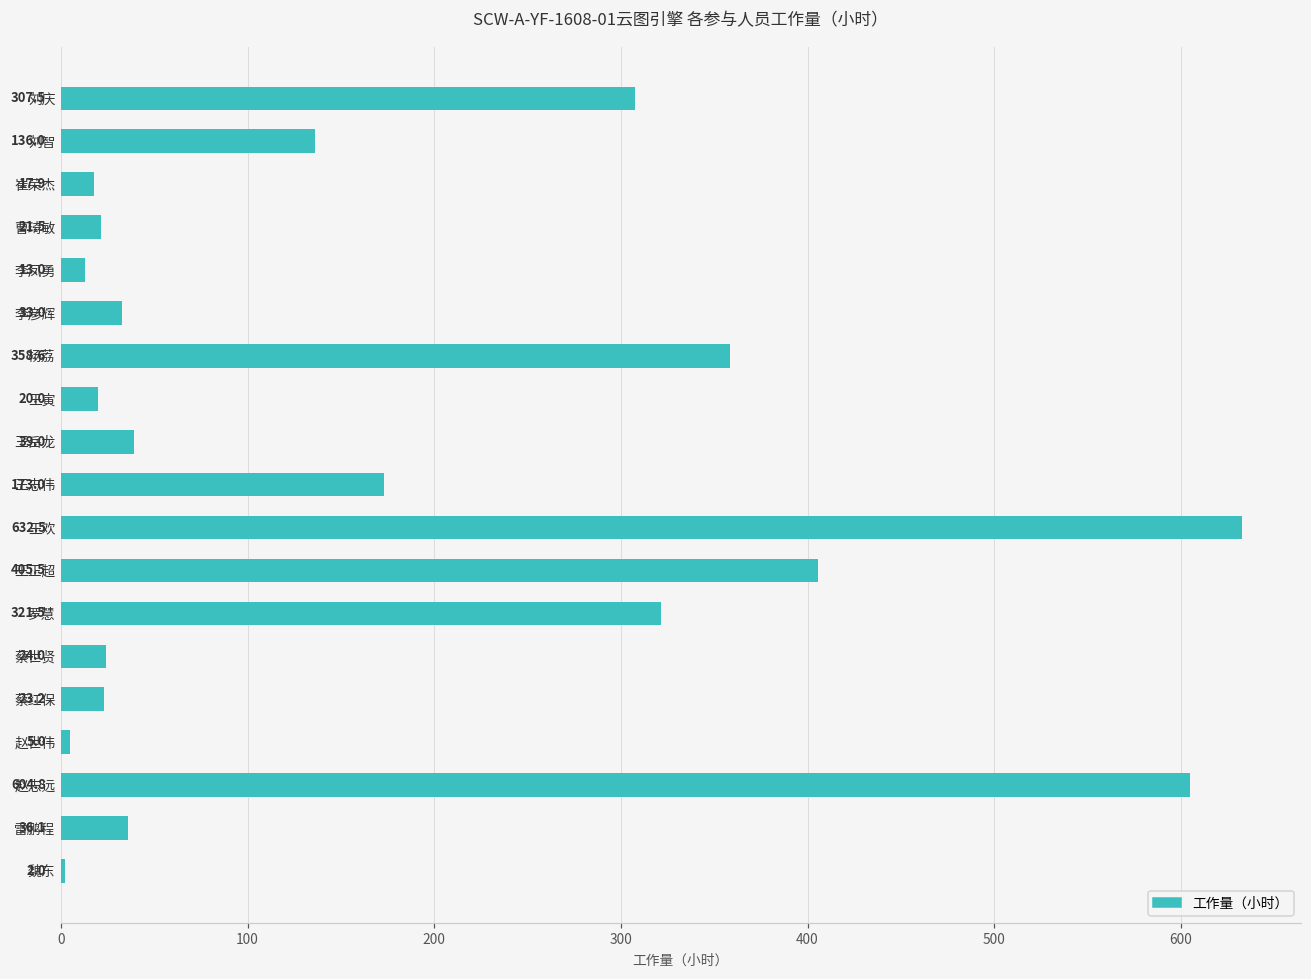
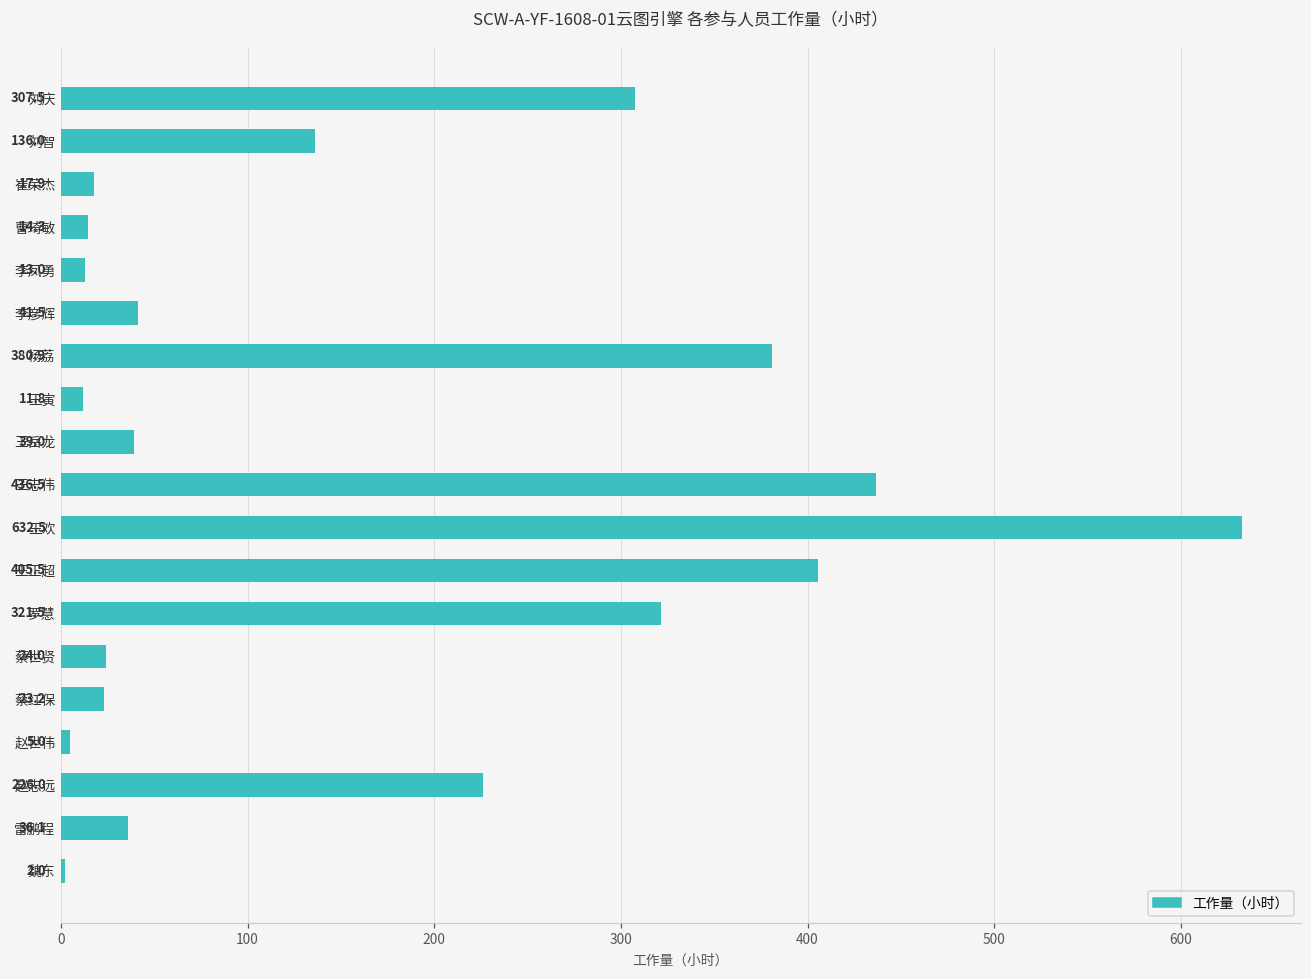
曹琦敏: 21.5 -> 14.3
李彦辉: 33.0 -> 41.5
杨荔: 358.6 -> 380.9
王寅: 20.0 -> 11.8
王志伟: 173.0 -> 436.5
赵志远: 604.8 -> 226.0
